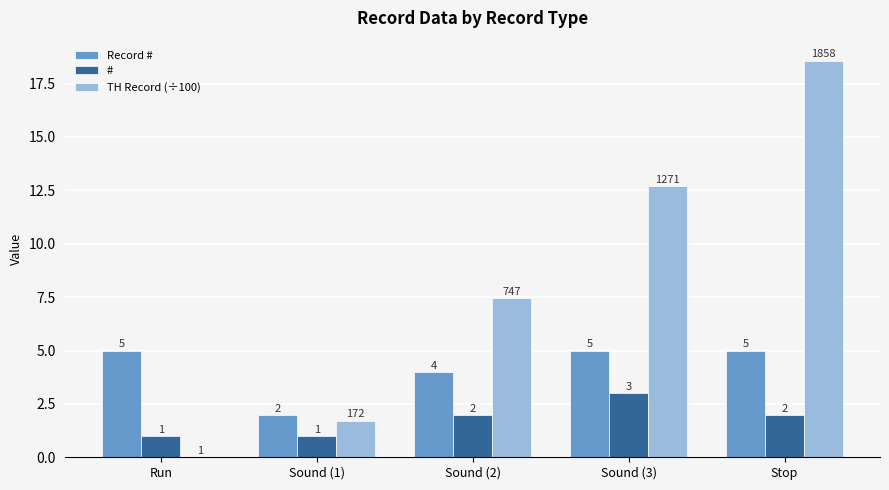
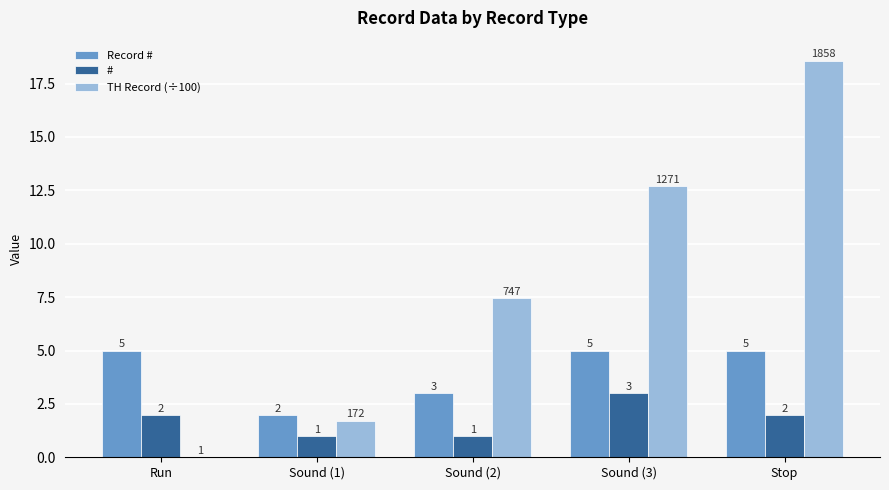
#, Run: 1 -> 2
Record #, Sound (2): 4 -> 3
#, Sound (2): 2 -> 1
